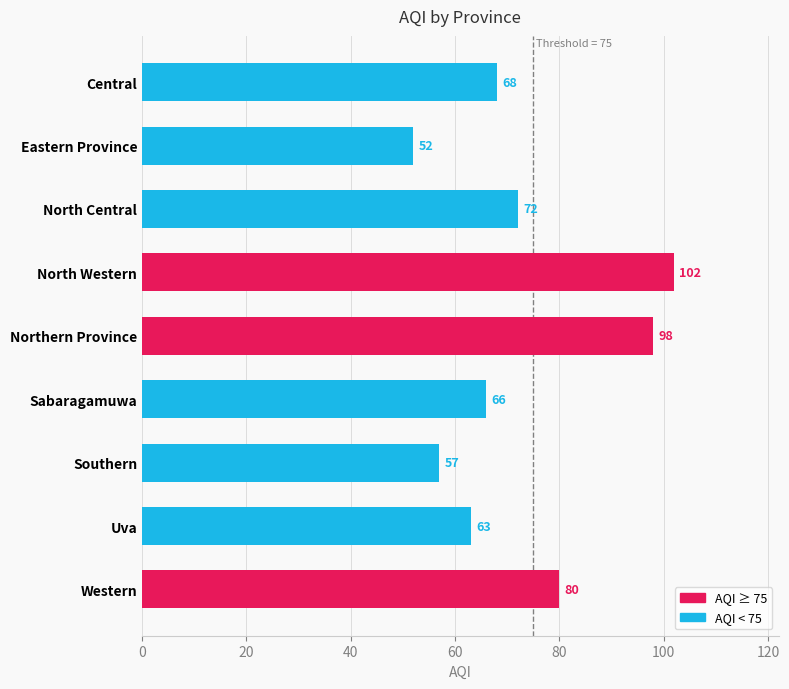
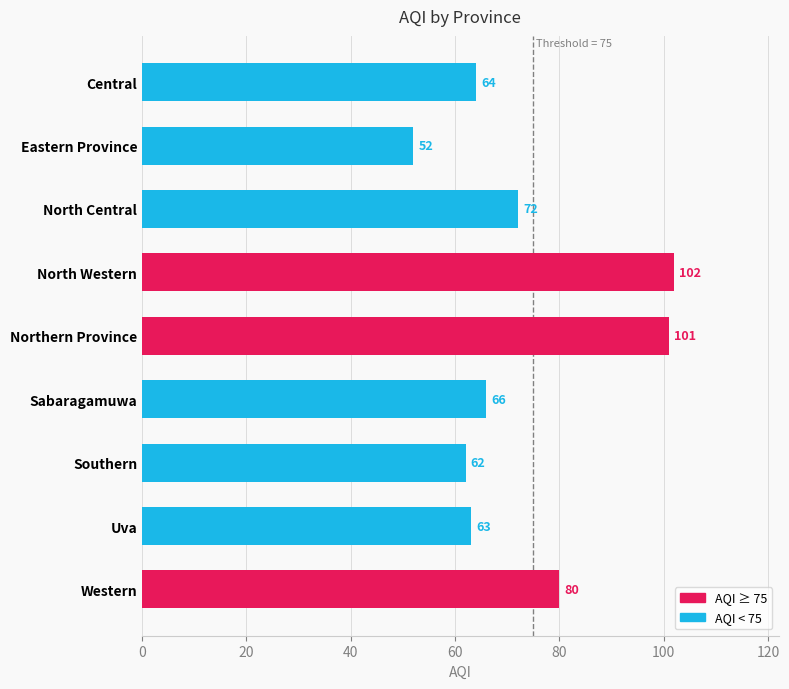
Central: 68 -> 64
Northern Province: 98 -> 101
Southern: 57 -> 62
